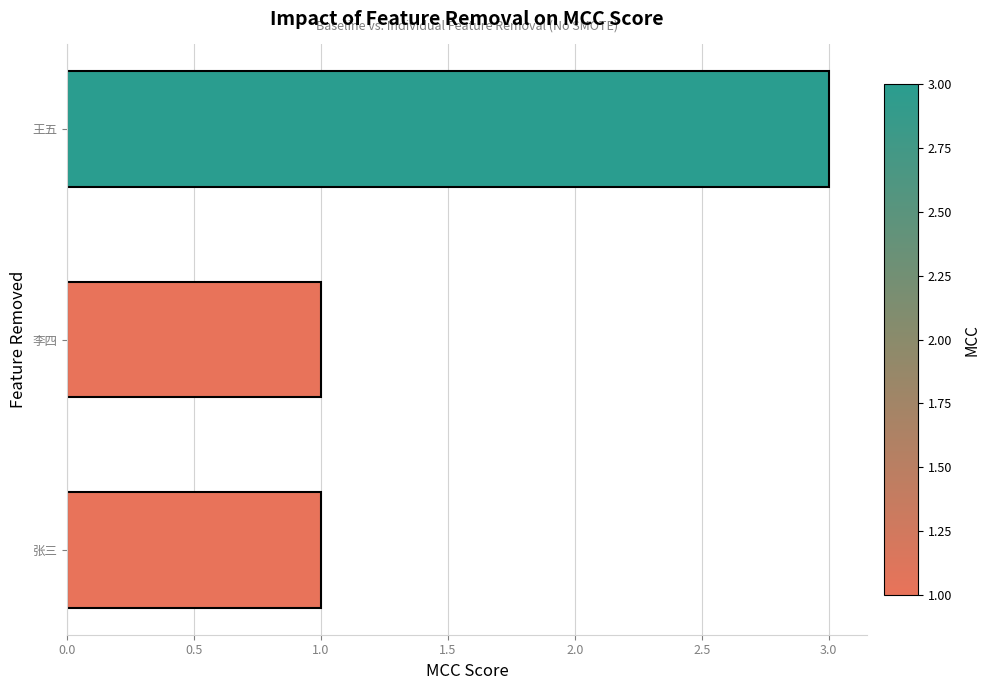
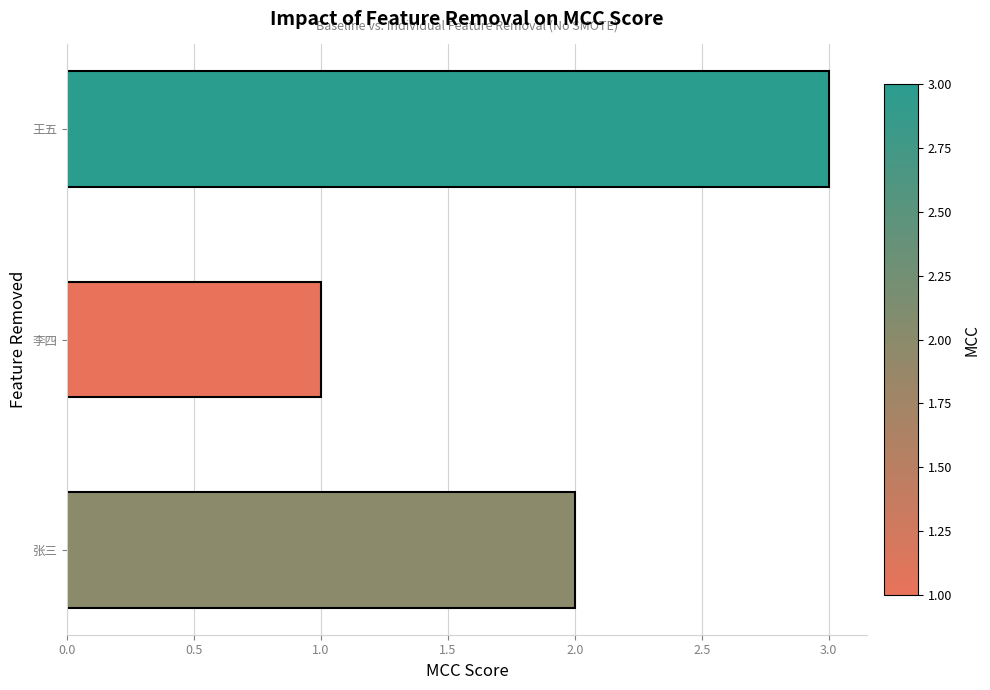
张三: 1 -> 2
